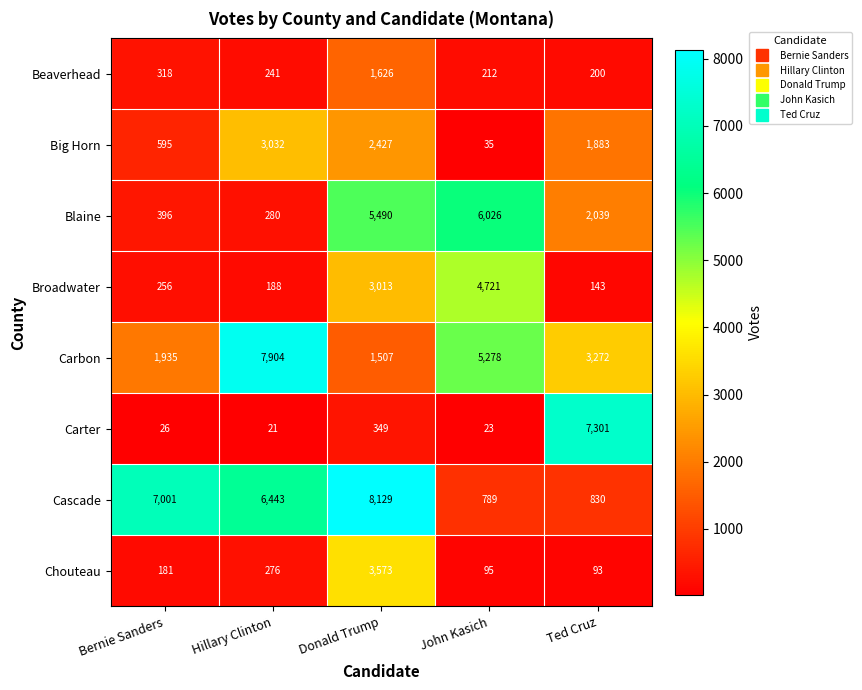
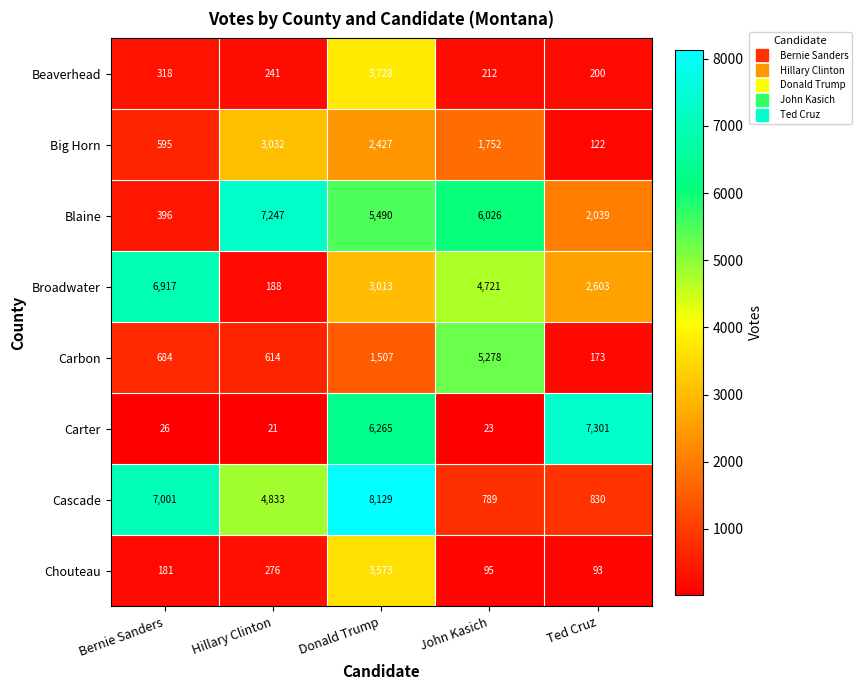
Beaverhead, Donald Trump: 1,626 -> 3,728
Big Horn, John Kasich: 35 -> 1,752
Big Horn, Ted Cruz: 1,883 -> 122
Blaine, Hillary Clinton: 280 -> 7,247
Broadwater, Bernie Sanders: 256 -> 6,917
Broadwater, Ted Cruz: 143 -> 2,603
Carbon, Bernie Sanders: 1,935 -> 684
Carbon, Hillary Clinton: 7,904 -> 614
Carbon, Ted Cruz: 3,272 -> 173
Carter, Donald Trump: 349 -> 6,265
Cascade, Hillary Clinton: 6,443 -> 4,833
